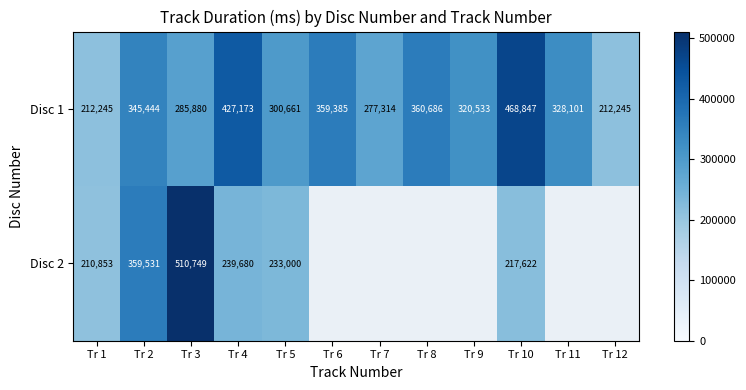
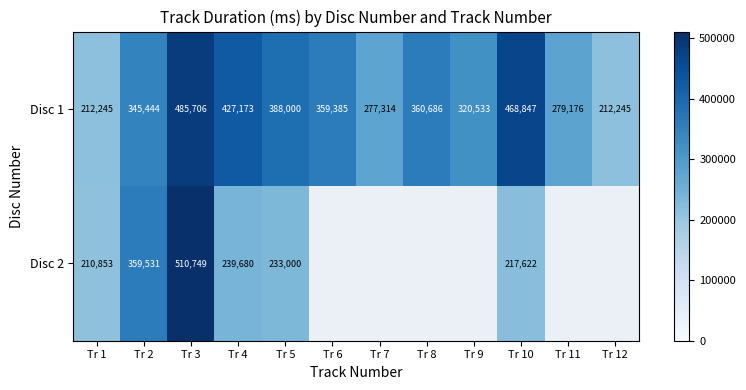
Disc 1, Tr 3: 285,880 -> 485,706
Disc 1, Tr 5: 300,661 -> 388,000
Disc 1, Tr 11: 328,101 -> 279,176
